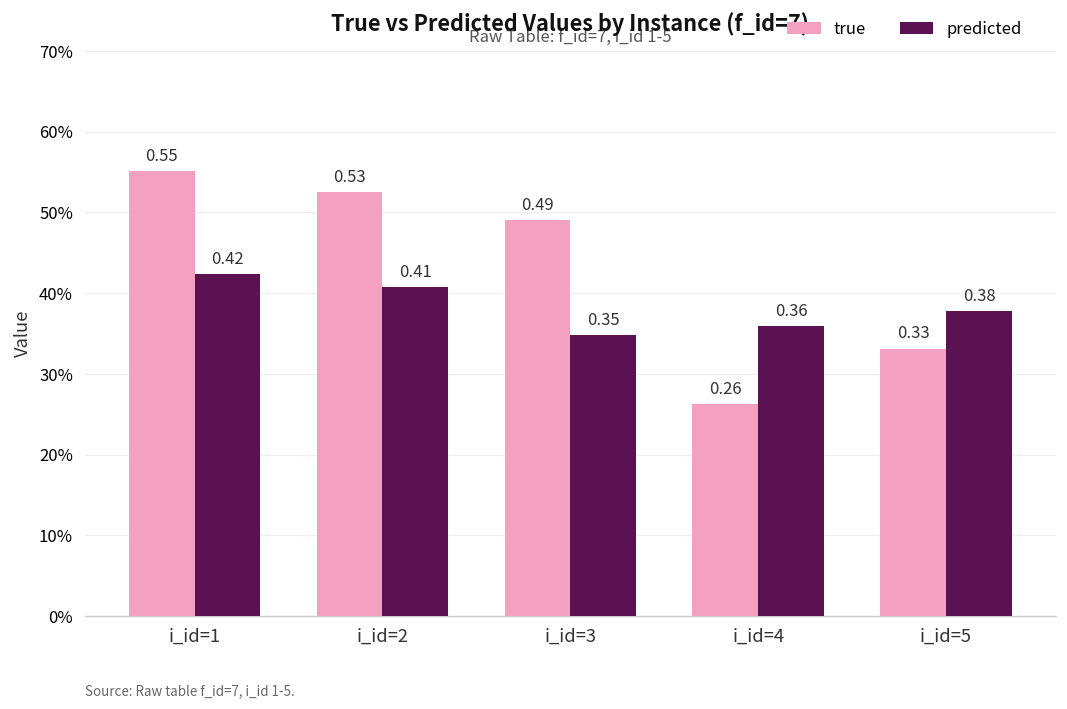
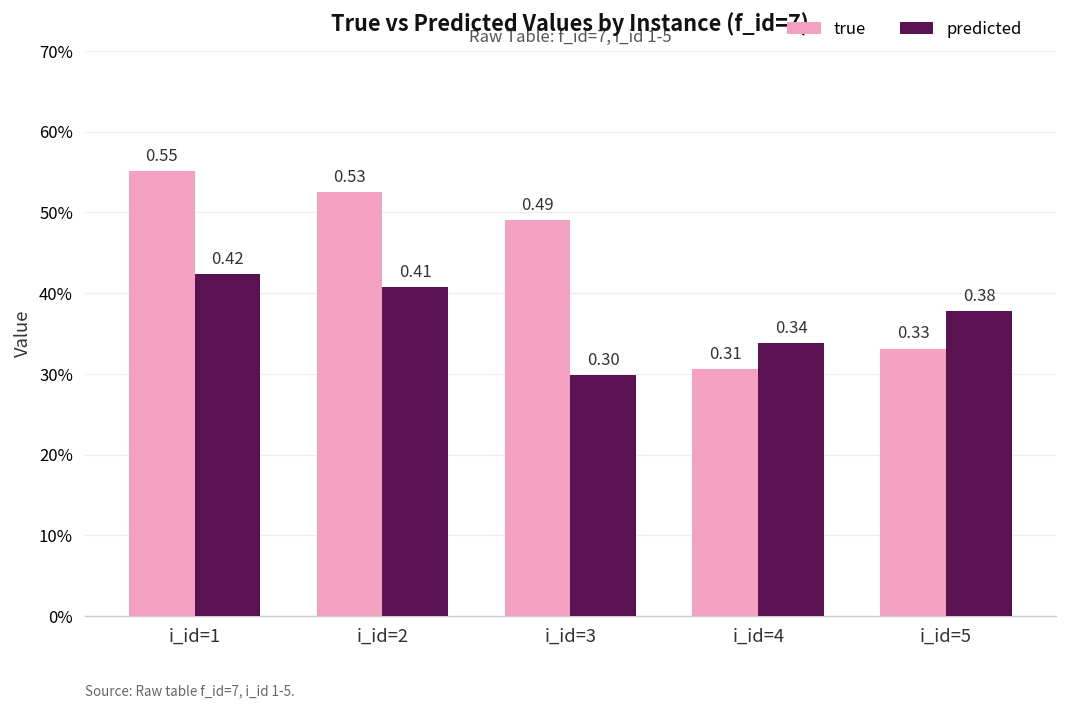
predicted, i_id=3: 0.35 -> 0.30
true, i_id=4: 0.26 -> 0.31
predicted, i_id=4: 0.36 -> 0.34
